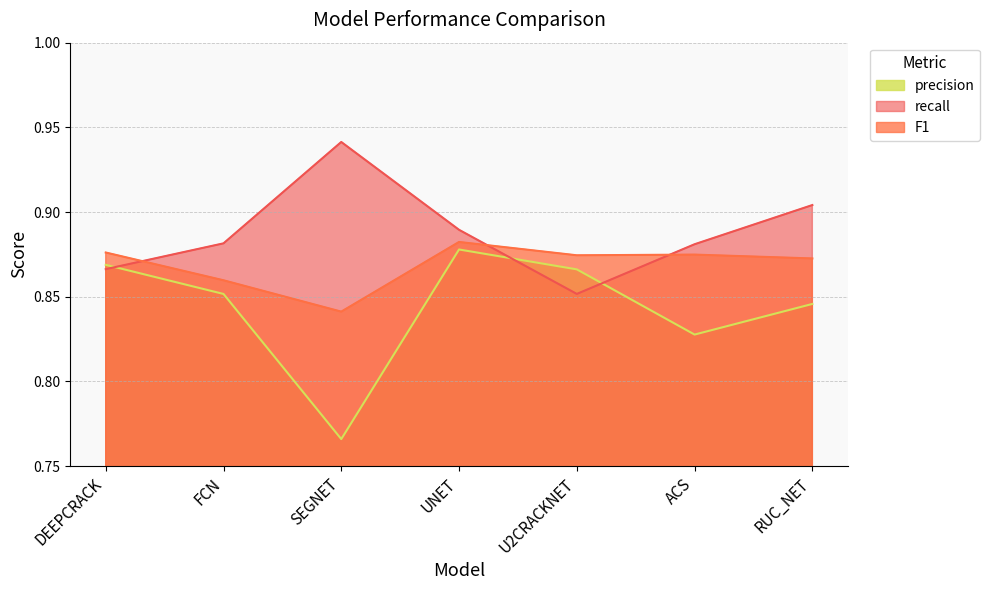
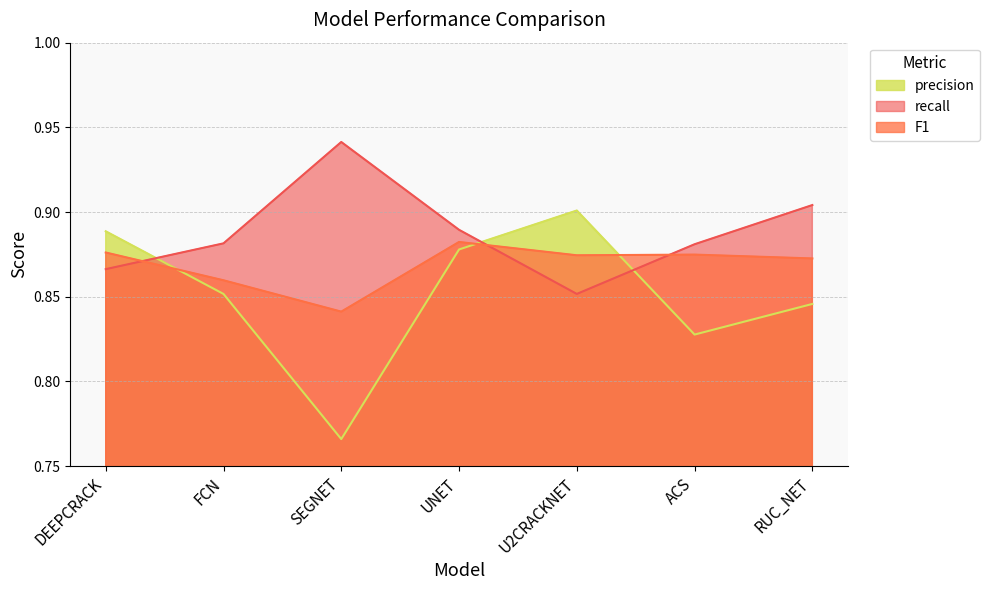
precision, DEEPCRACK: 0.869 -> 0.889
precision, U2CRACKNET: 0.866 -> 0.901
